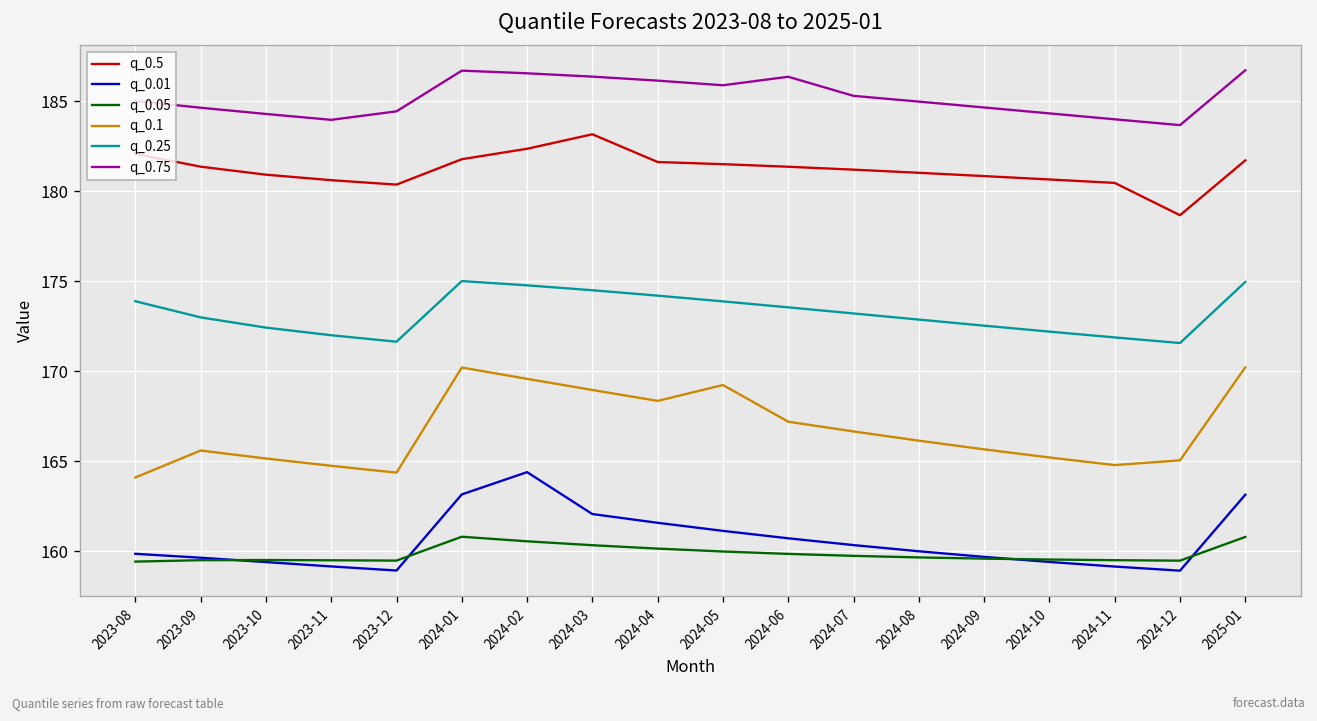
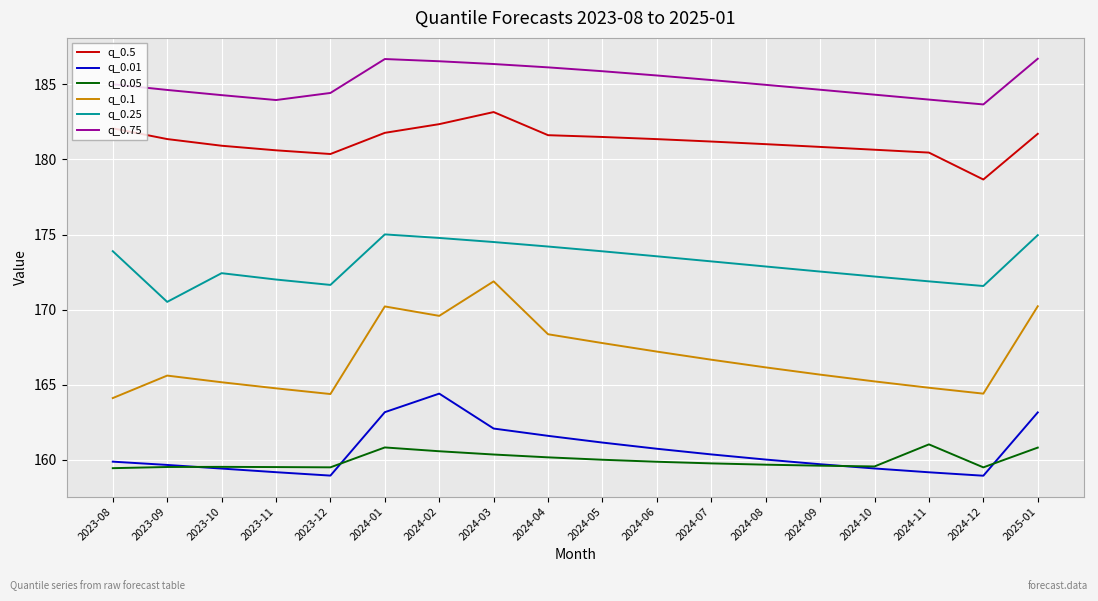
q_0.25, 2023-09: 173.0 -> 170.5
q_0.1, 2024-03: 169.0 -> 171.9
q_0.1, 2024-05: 169.2 -> 167.8
q_0.75, 2024-06: 186.4 -> 185.6
q_0.05, 2024-11: 159.5 -> 161.0
q_0.1, 2024-12: 165.1 -> 164.4
